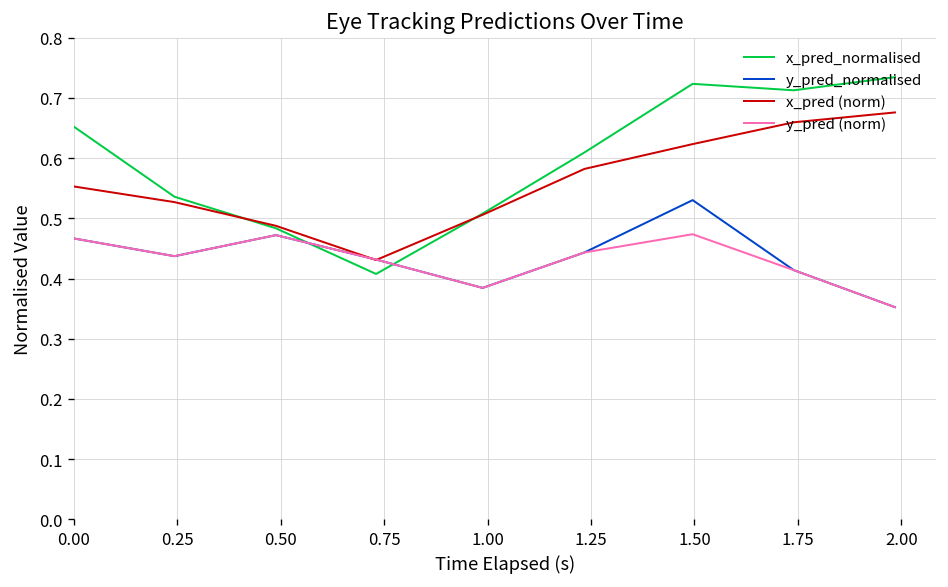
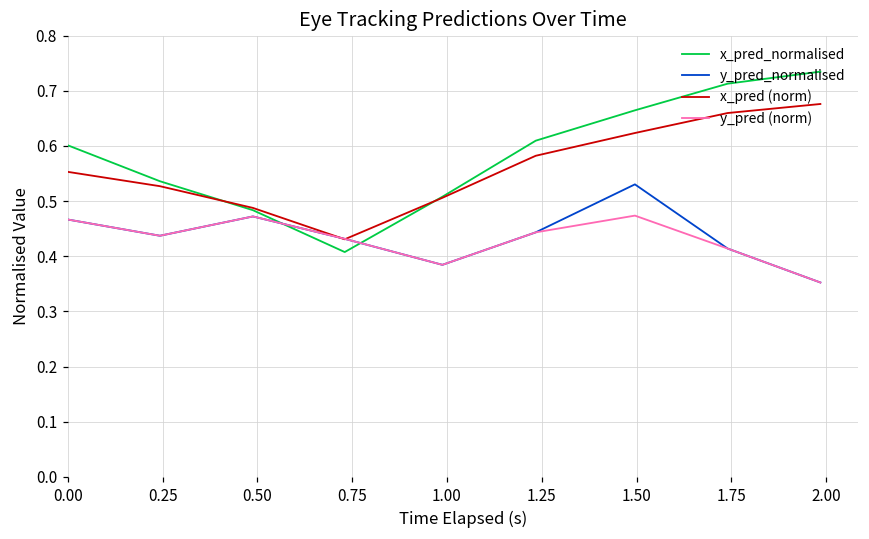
x_pred_normalised, 0.00: 0.65 -> 0.60
x_pred_normalised, 1.50: 0.72 -> 0.66
